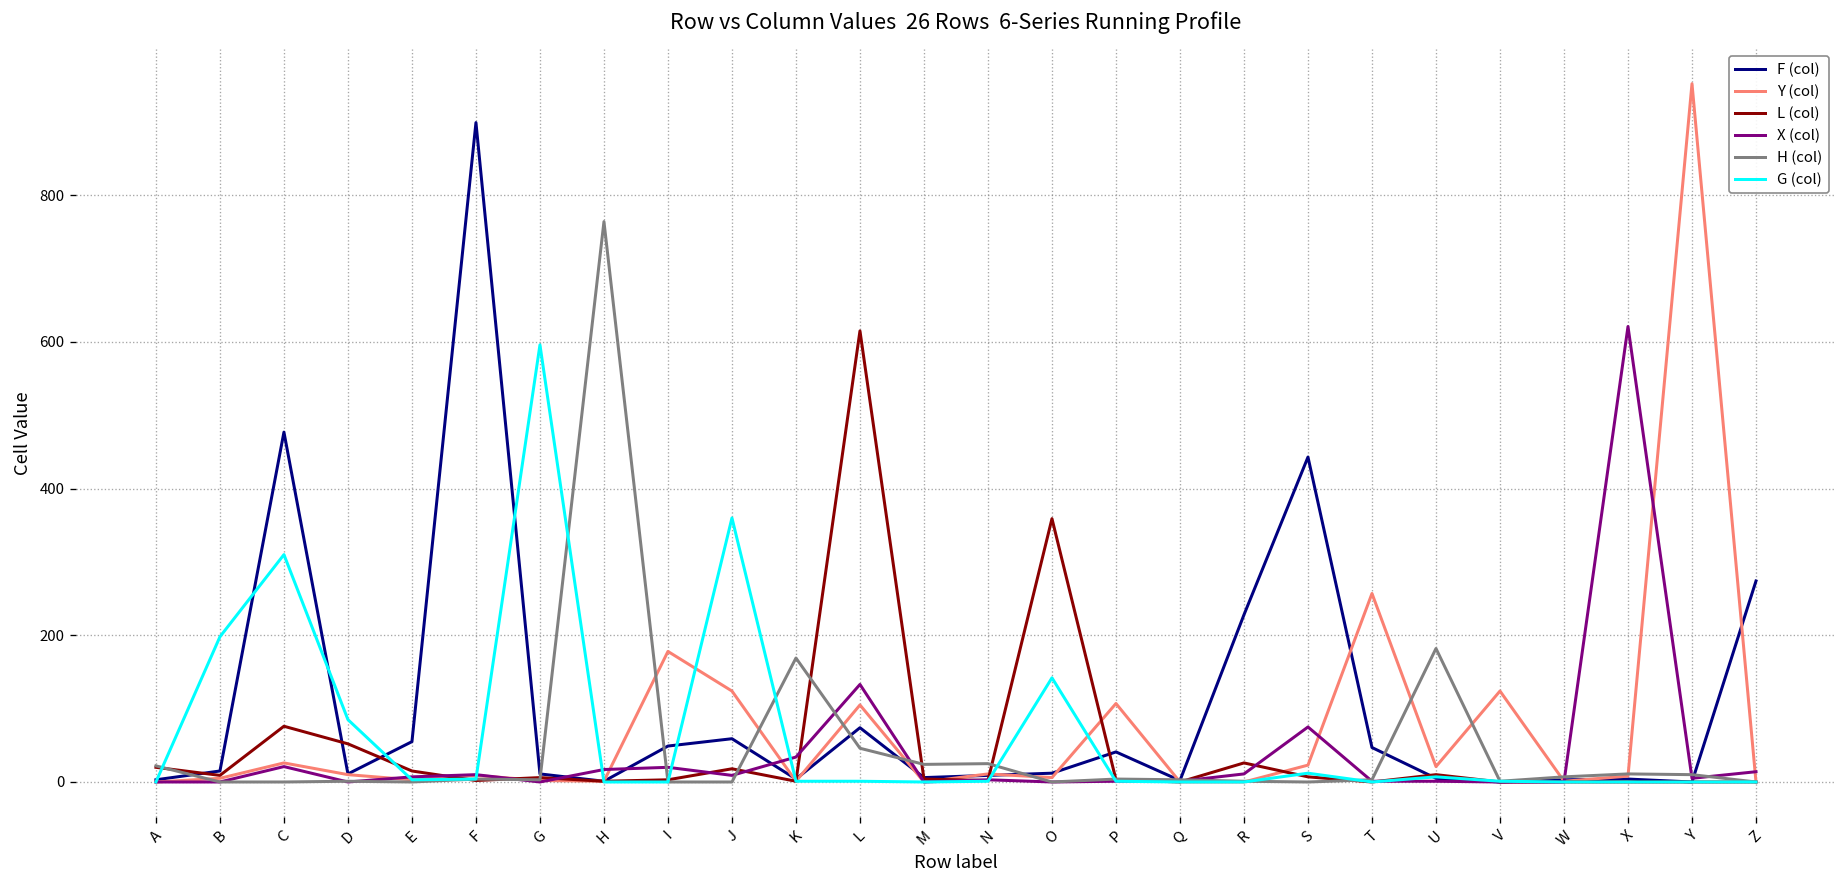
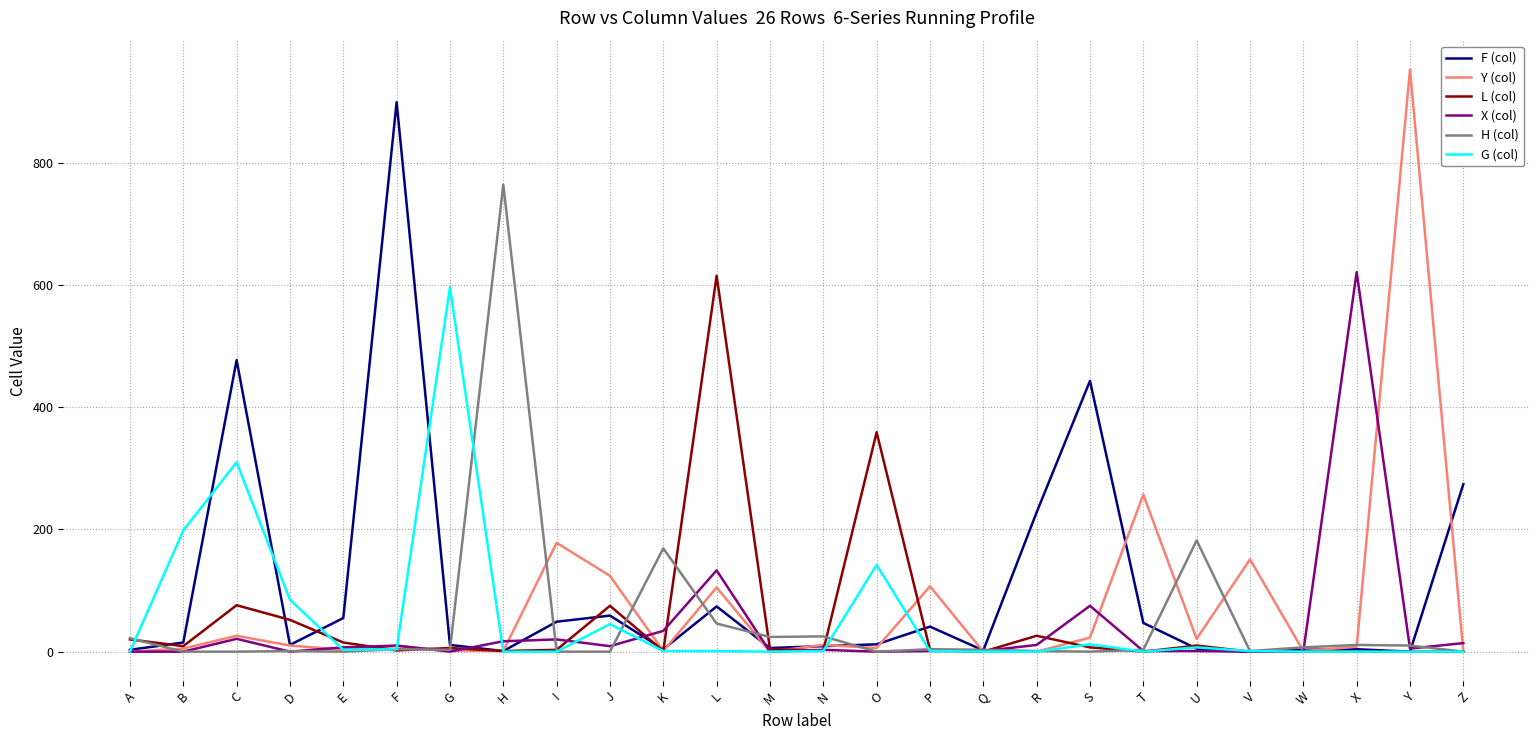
L (col), J: 20 -> 80
G (col), J: 360 -> 50
Y (col), V: 120 -> 150
